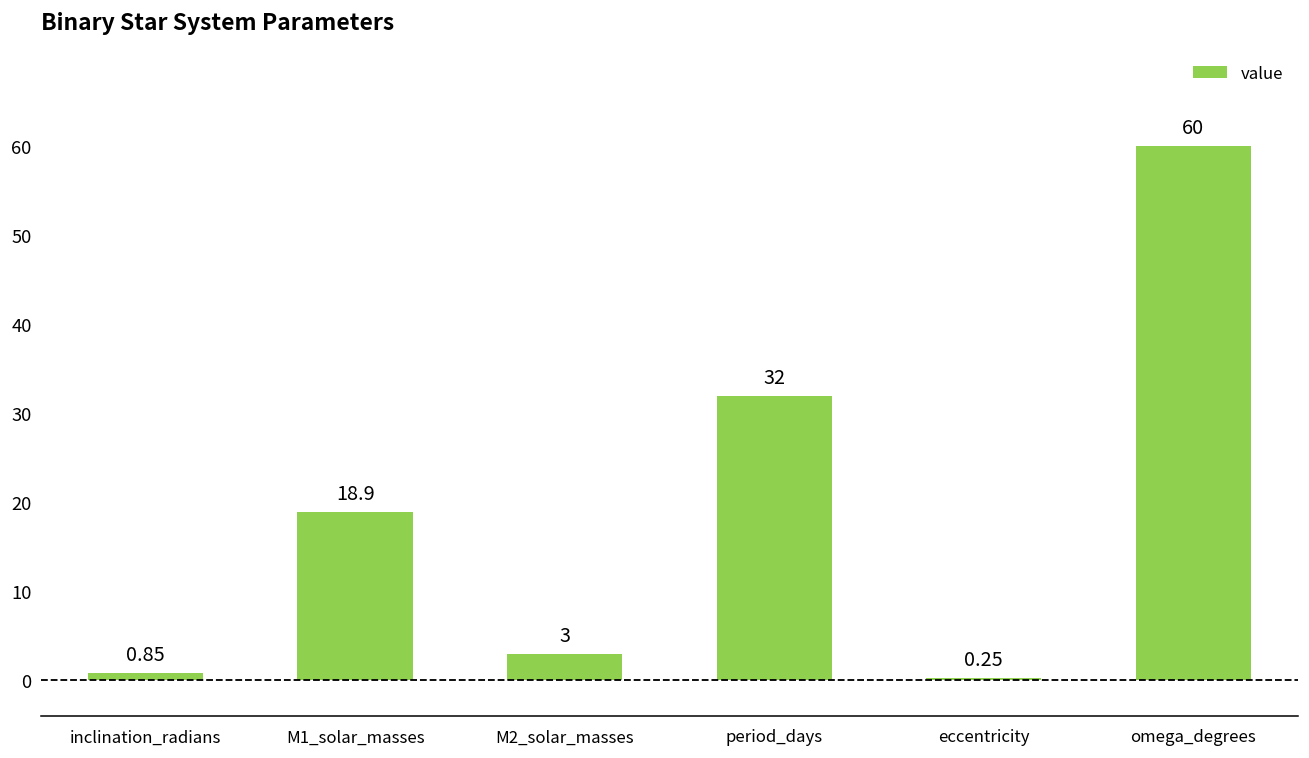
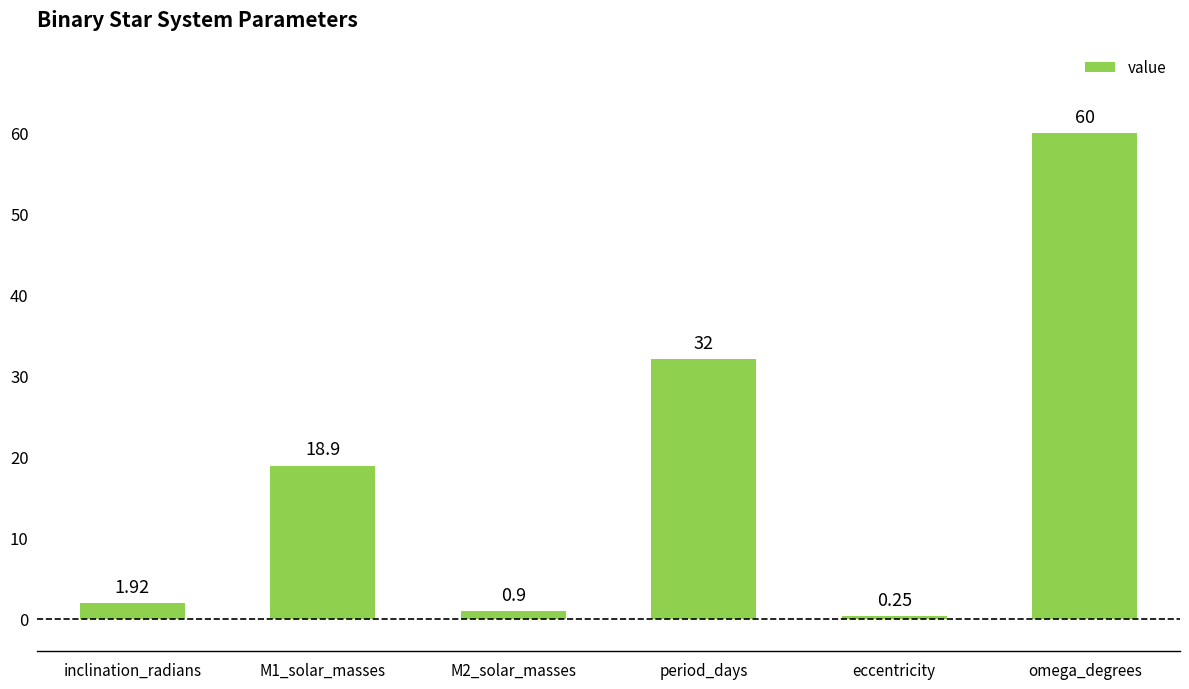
inclination_radians: 0.85 -> 1.92
M2_solar_masses: 3 -> 0.9
